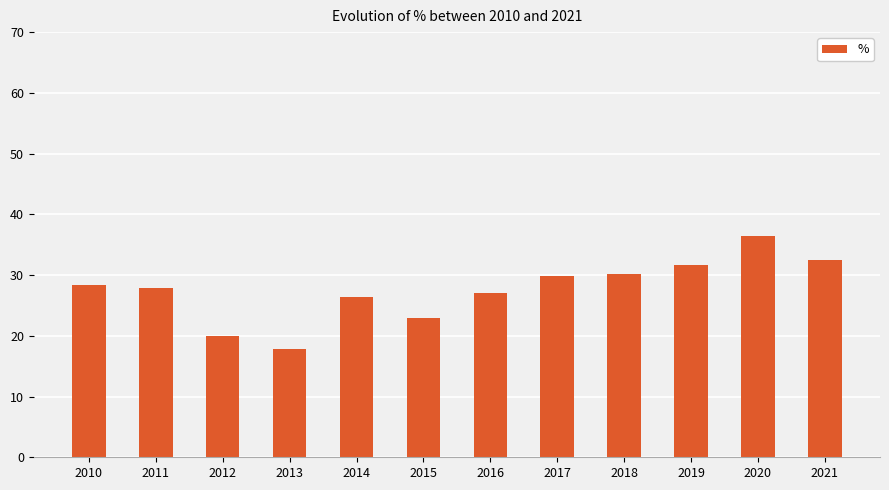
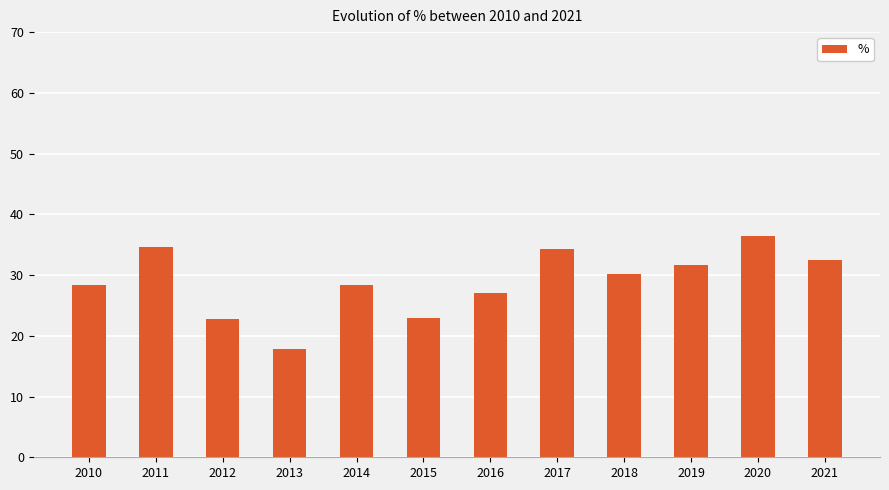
2011: 28 -> 35
2012: 20 -> 23
2014: 26 -> 28
2017: 30 -> 34
